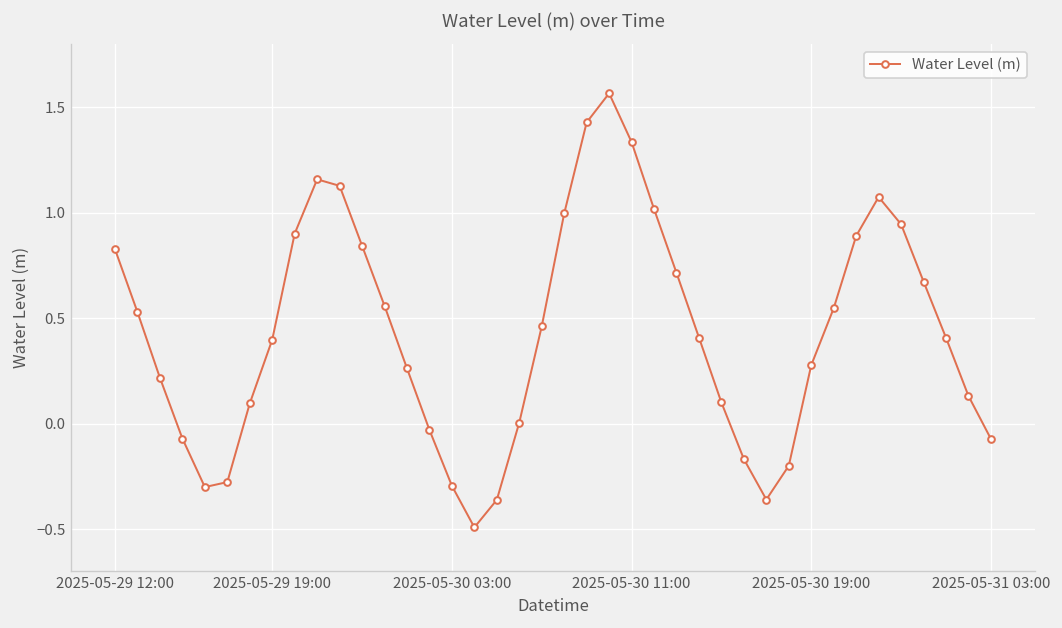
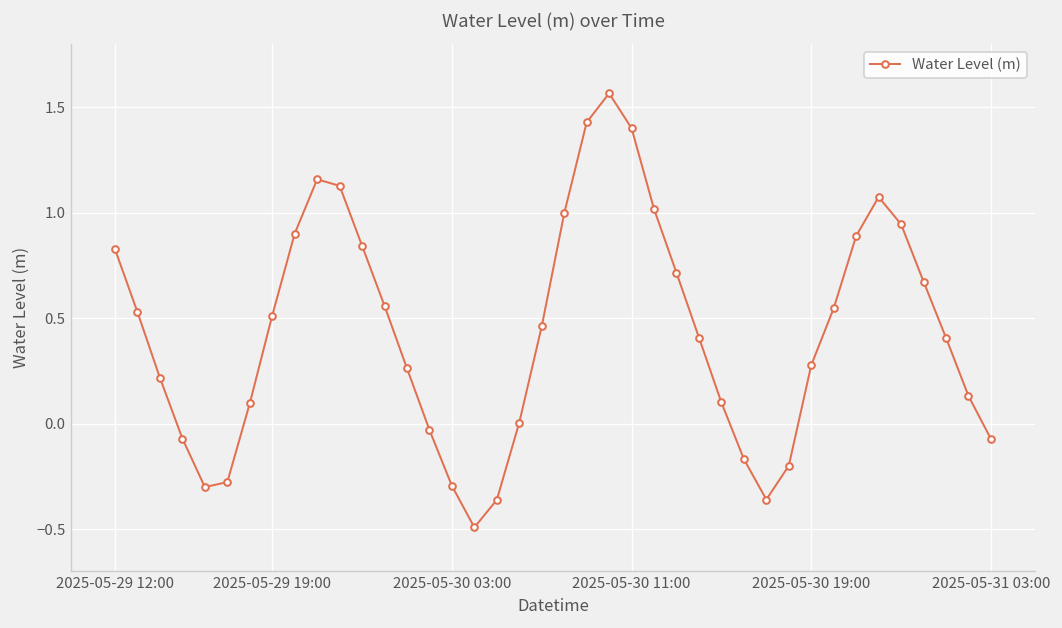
2025-05-29 19:00: 0.40 -> 0.51
2025-05-30 11:00: 1.34 -> 1.40
